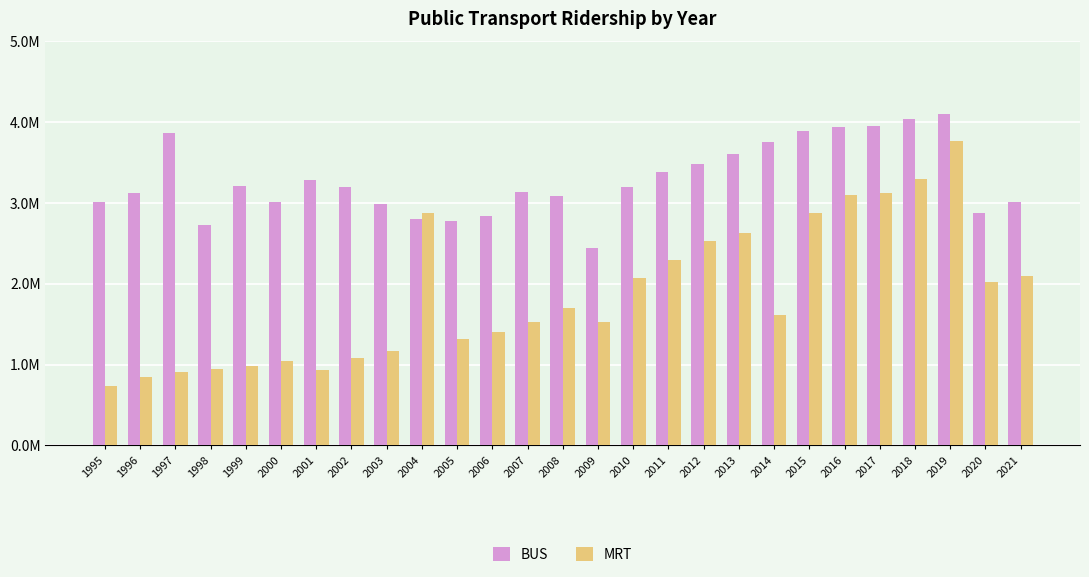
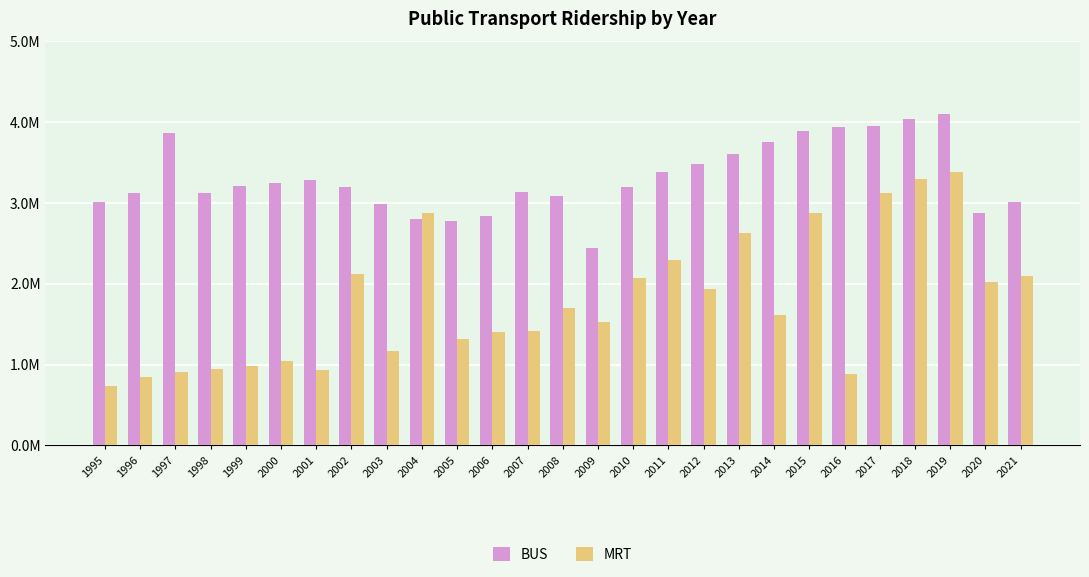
BUS, 1998: 2700000 -> 3100000
BUS, 2000: 3000000 -> 3300000
MRT, 2002: 1100000 -> 2100000
MRT, 2007: 1500000 -> 1400000
MRT, 2012: 2500000 -> 1900000
MRT, 2016: 3100000 -> 900000
MRT, 2019: 3800000 -> 3400000
